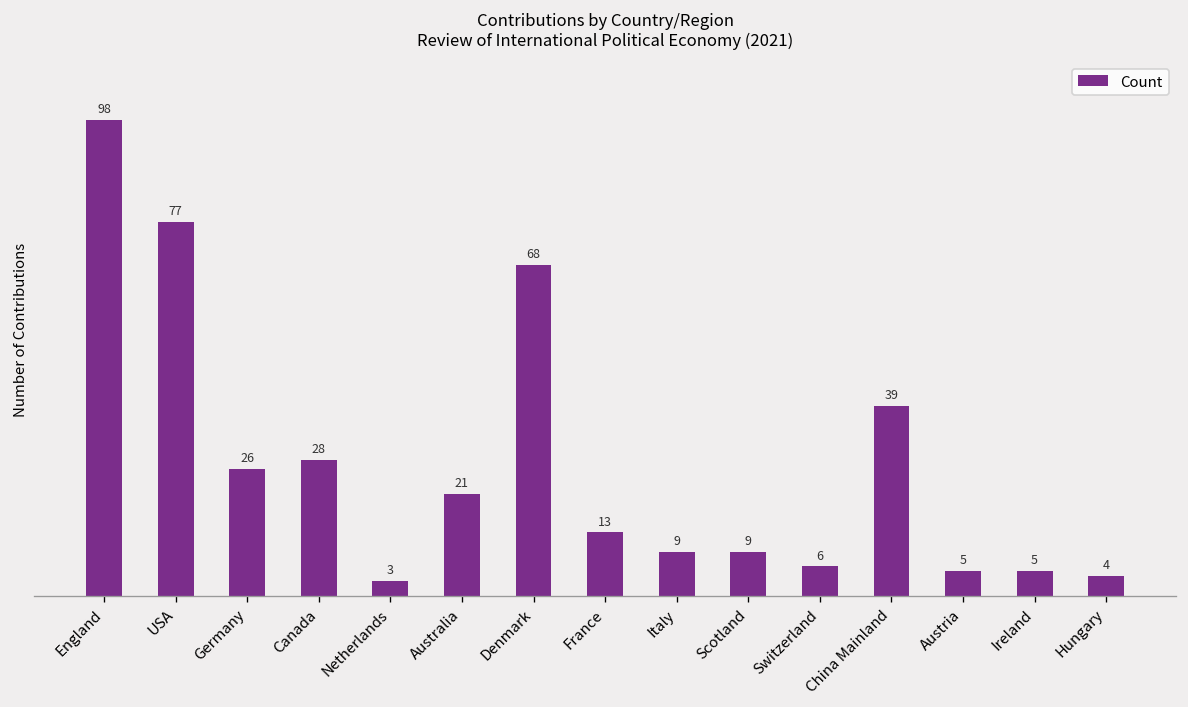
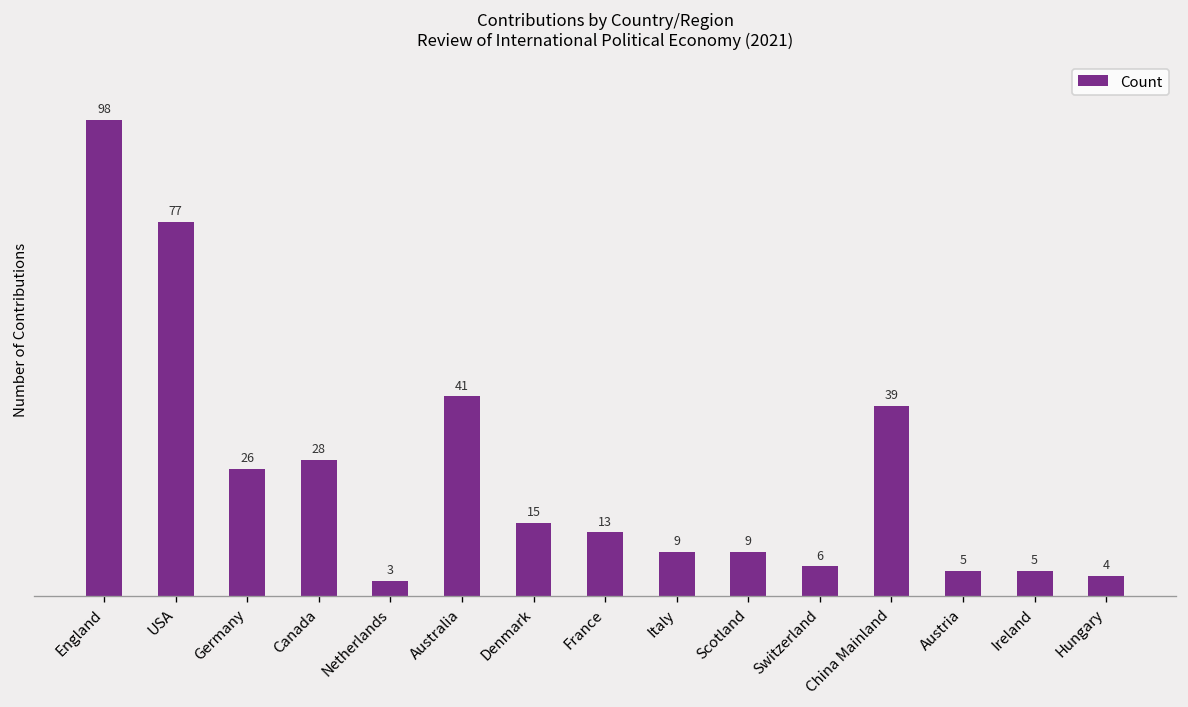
Australia: 21 -> 41
Denmark: 68 -> 15
